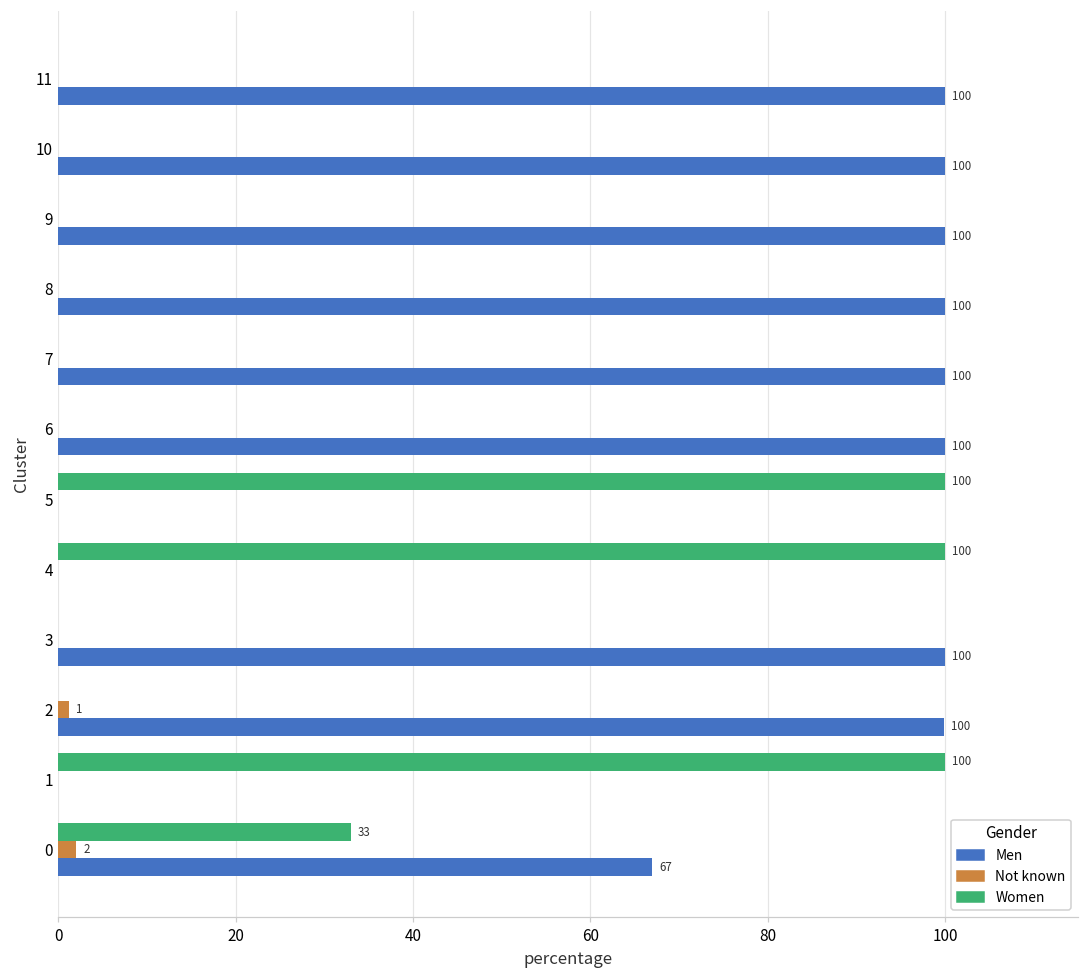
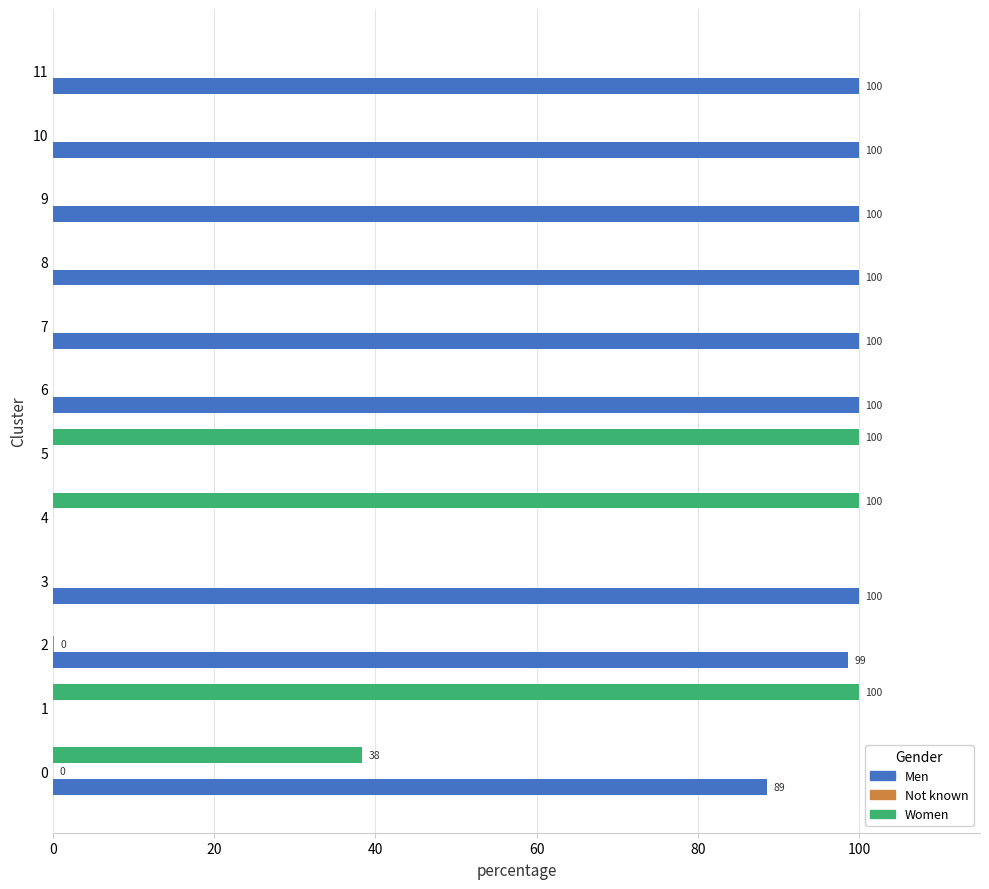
Not known, 2: 1 -> 0
Men, 2: 100 -> 99
Women, 0: 33 -> 38
Not known, 0: 2 -> 0
Men, 0: 67 -> 89
